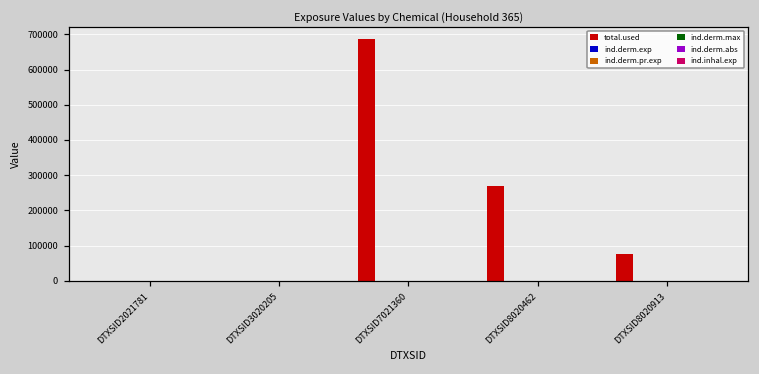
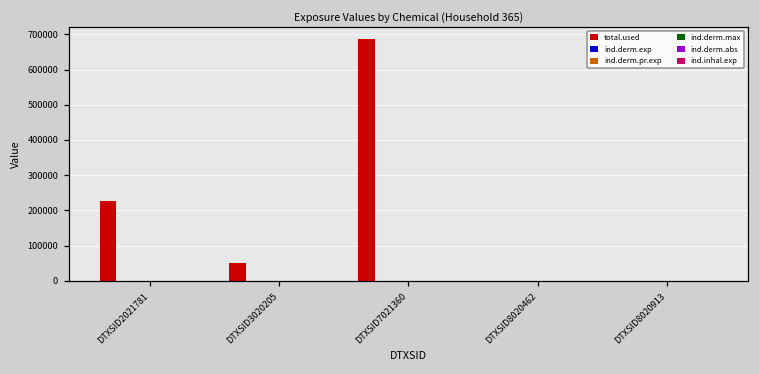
total.used, DTXSID2021781: 0 -> 230000
total.used, DTXSID3020205: 0 -> 50000
total.used, DTXSID8020462: 270000 -> 0
total.used, DTXSID8020913: 80000 -> 0
